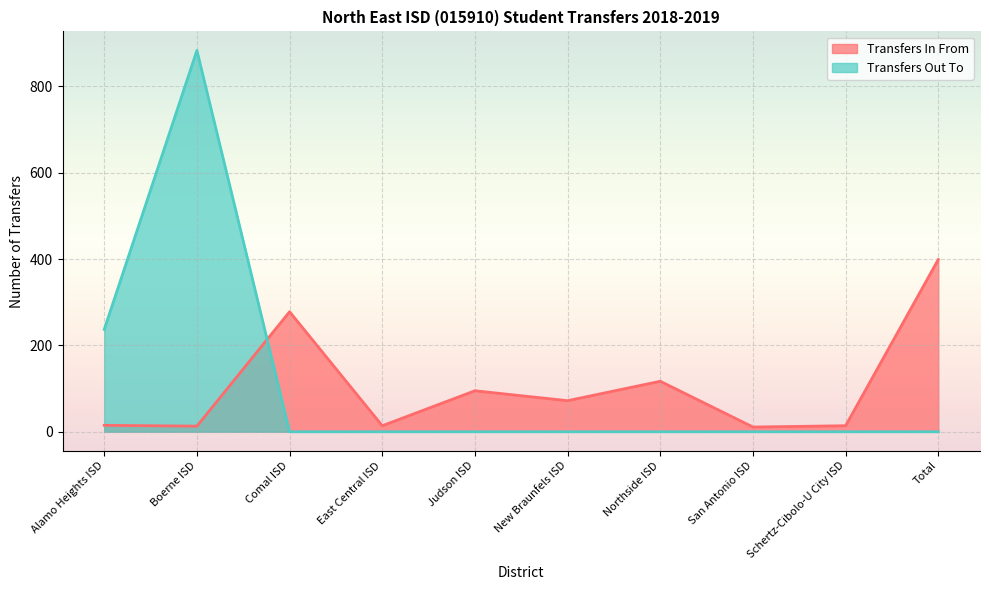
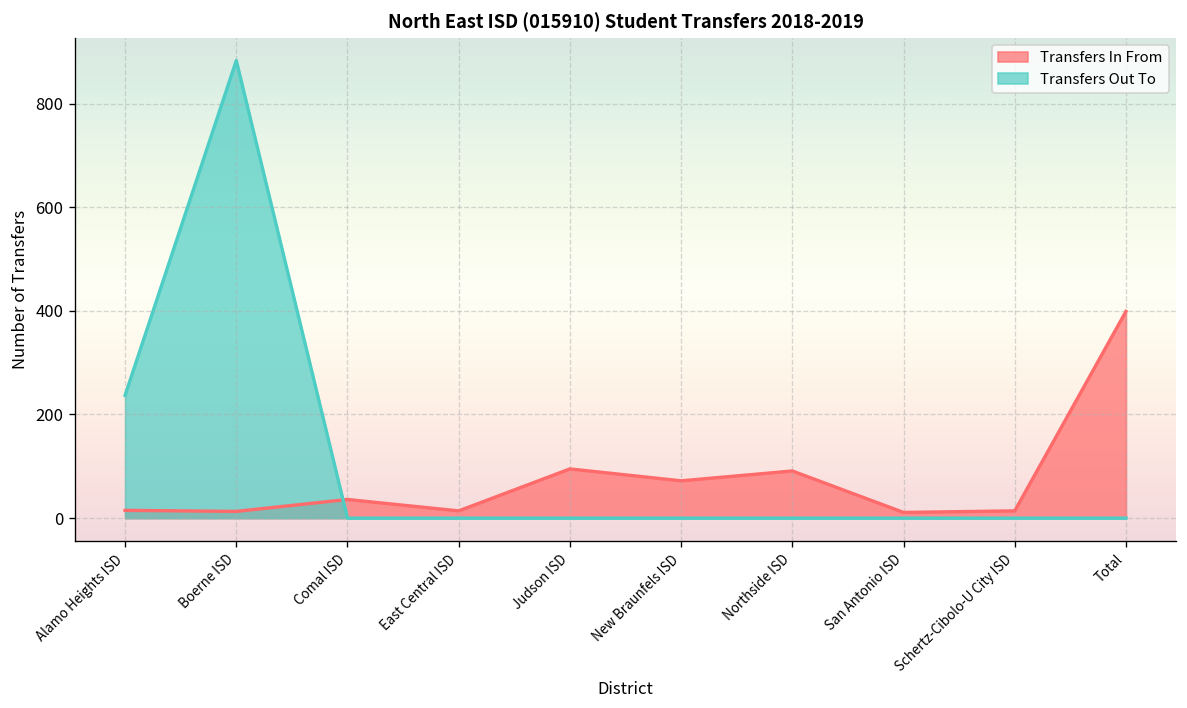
Transfers In From, Comal ISD: 280 -> 40
Transfers In From, Northside ISD: 120 -> 90
